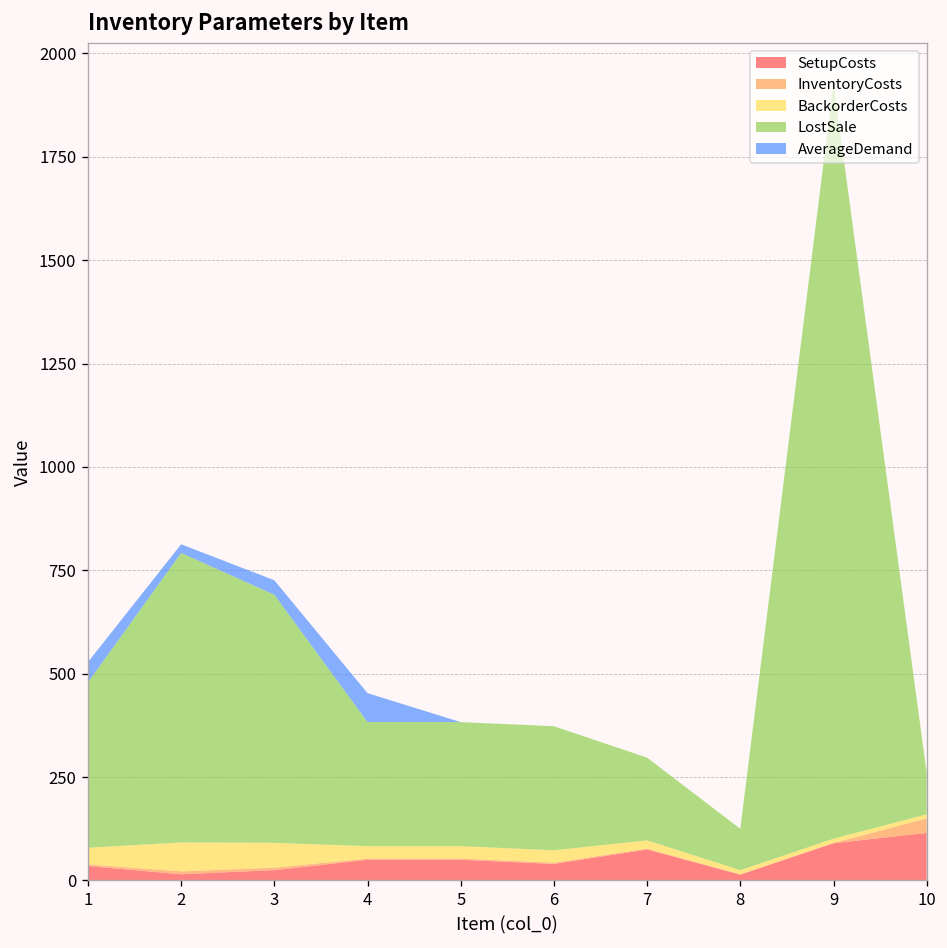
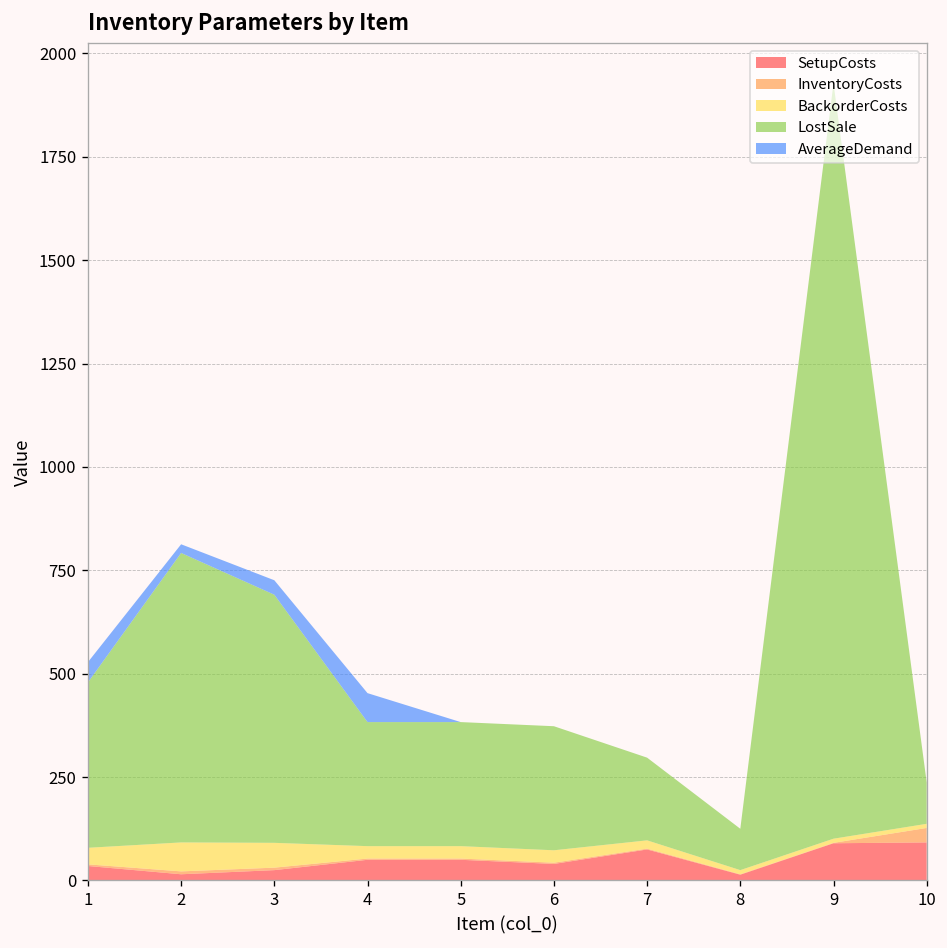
SetupCosts, 10: 120 -> 90
